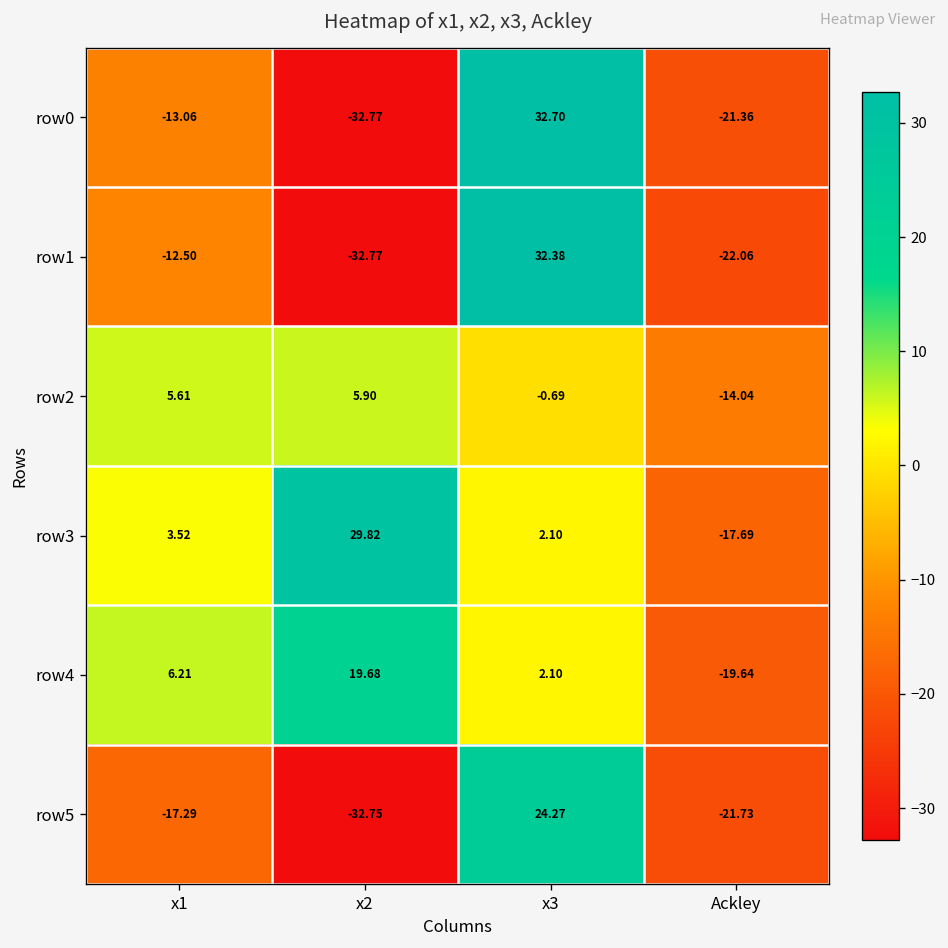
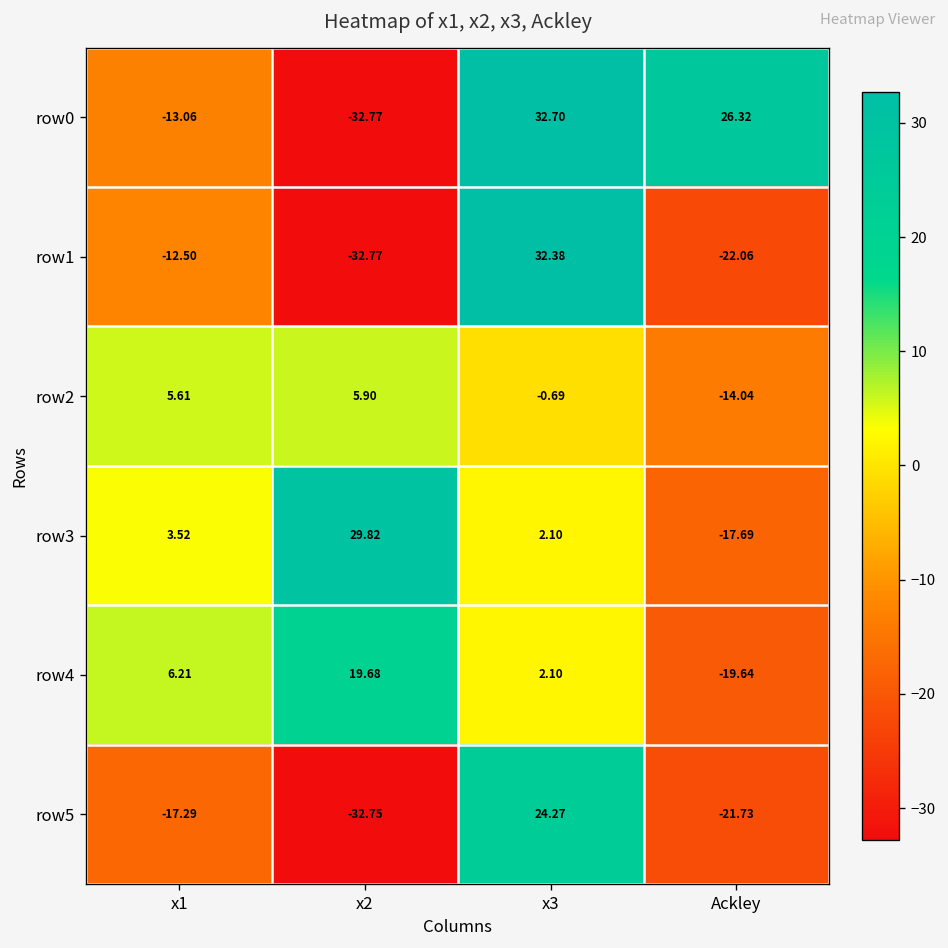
row0, Ackley: -21.36 -> 26.32
